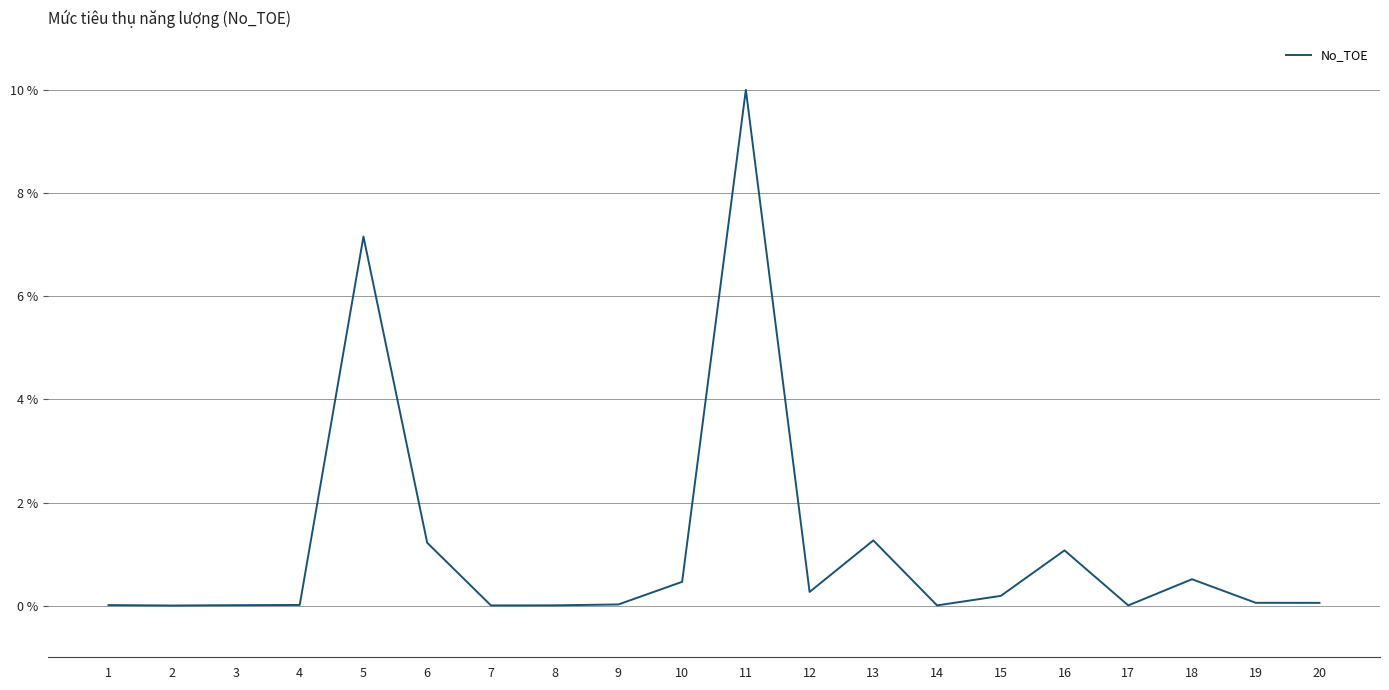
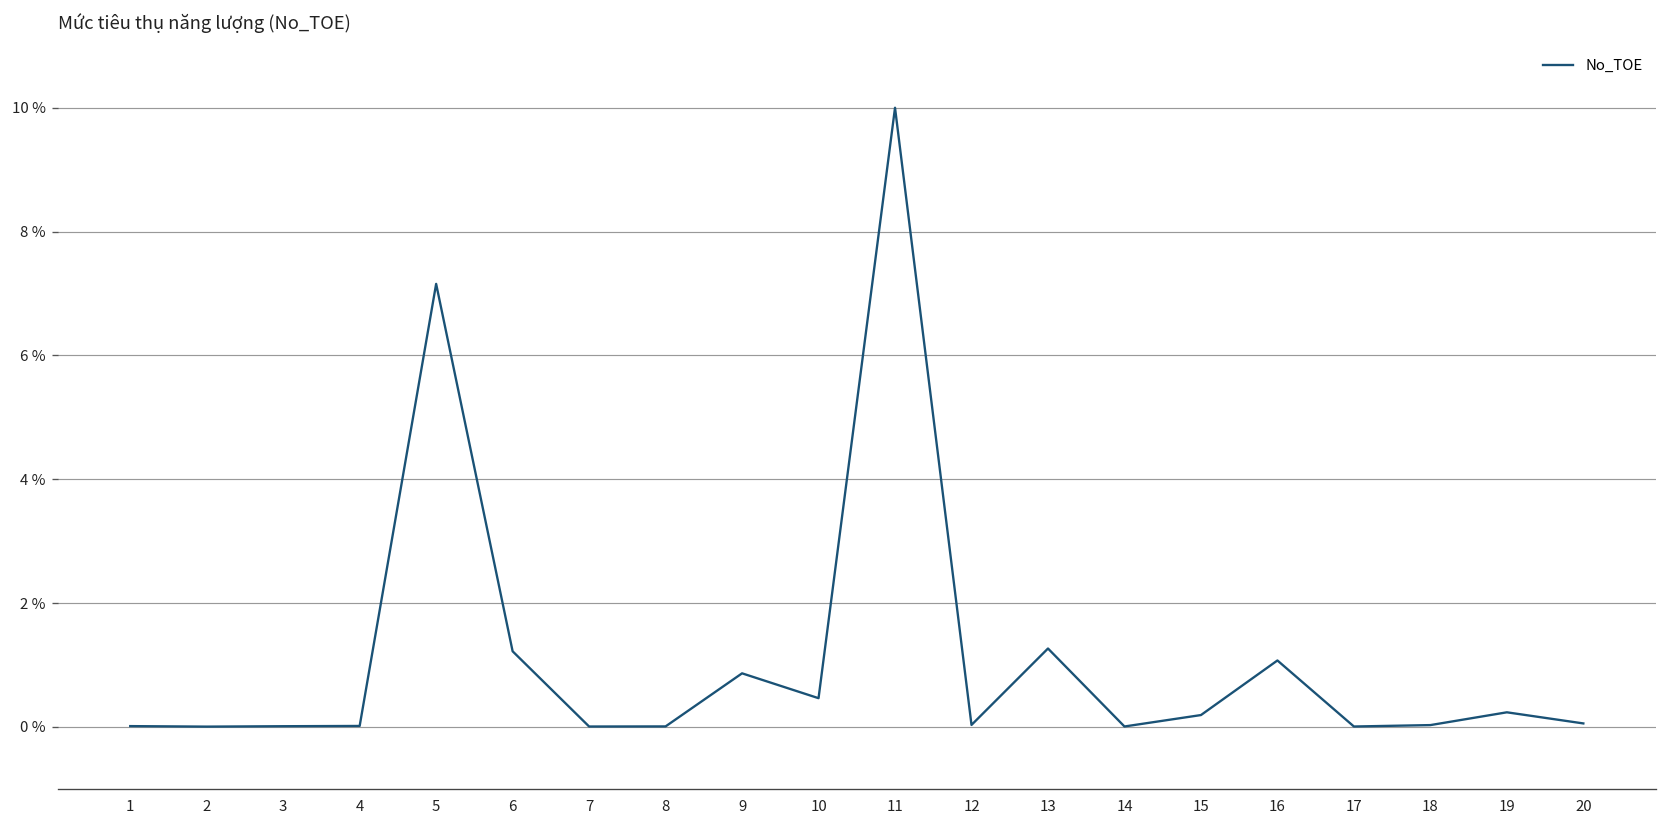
9: 0.0 % -> 0.9 %
12: 0.3 % -> 0.0 %
18: 0.5 % -> 0.0 %
19: 0.1 % -> 0.2 %
